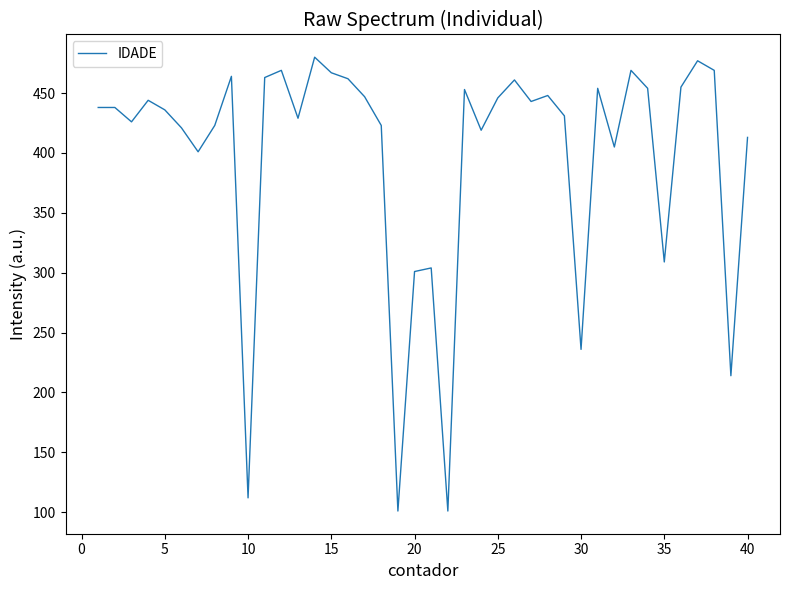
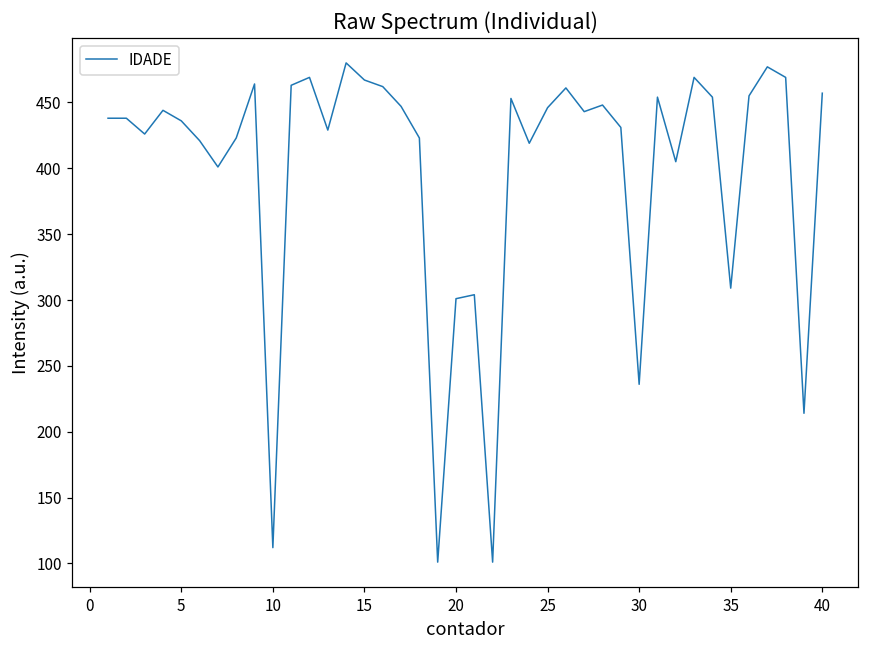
40: 413 -> 457
